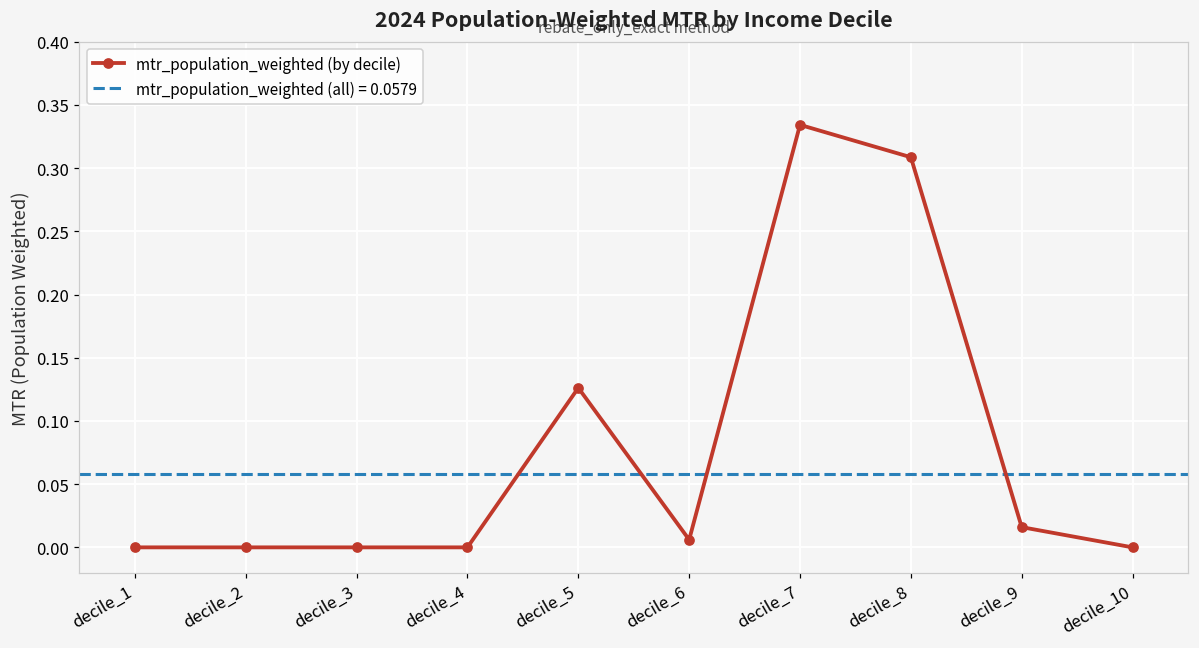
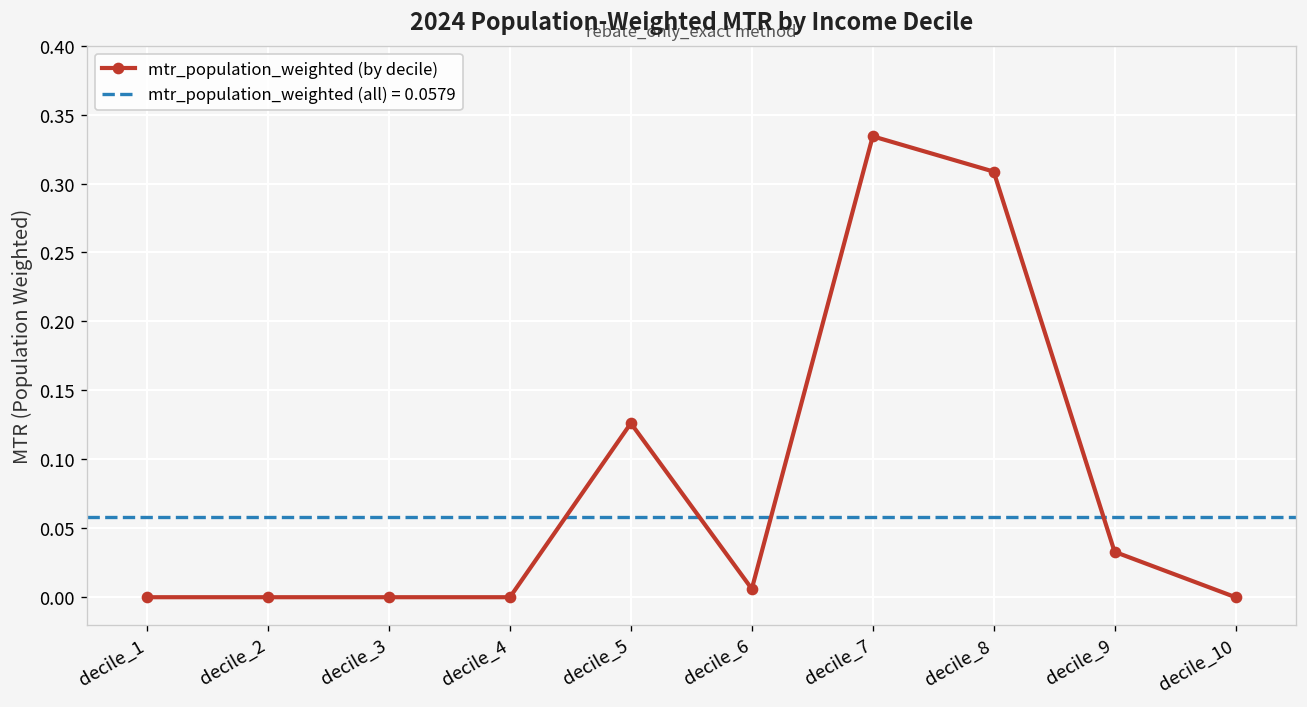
decile_9: 0.016 -> 0.033
